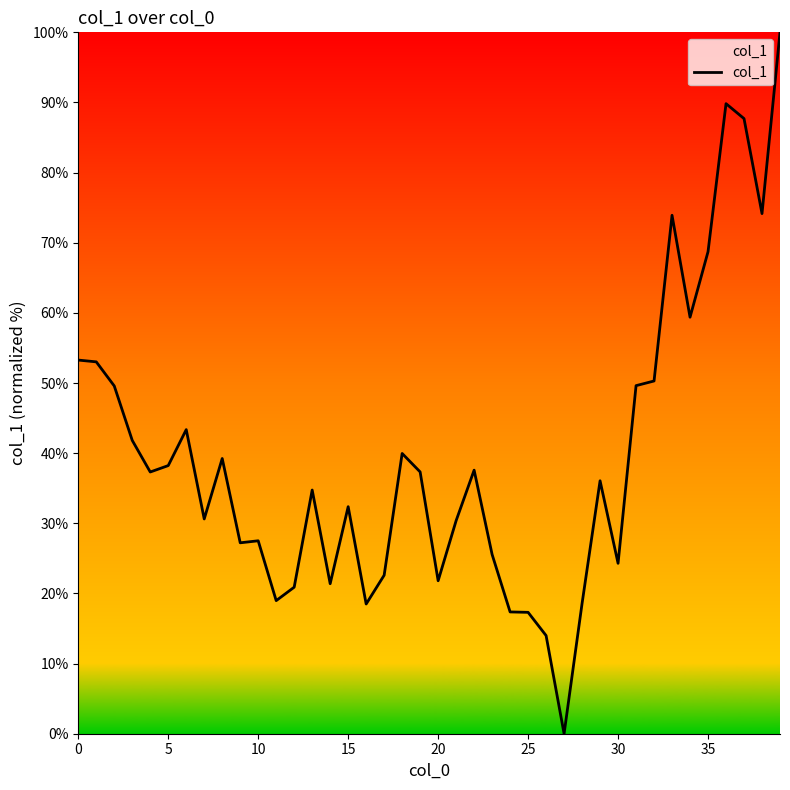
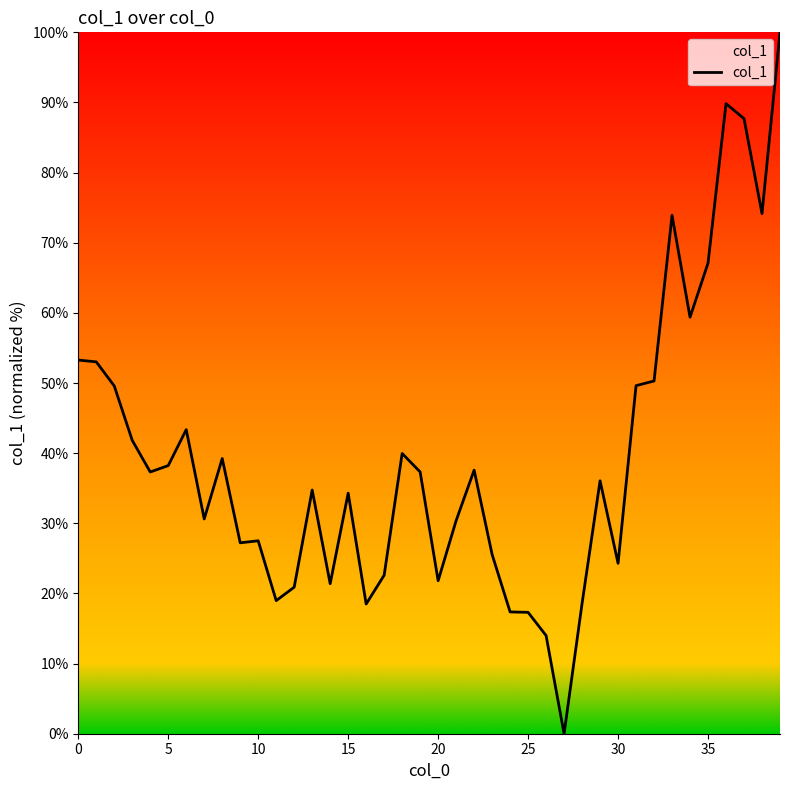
15: 32% -> 34%
35: 69% -> 67%
